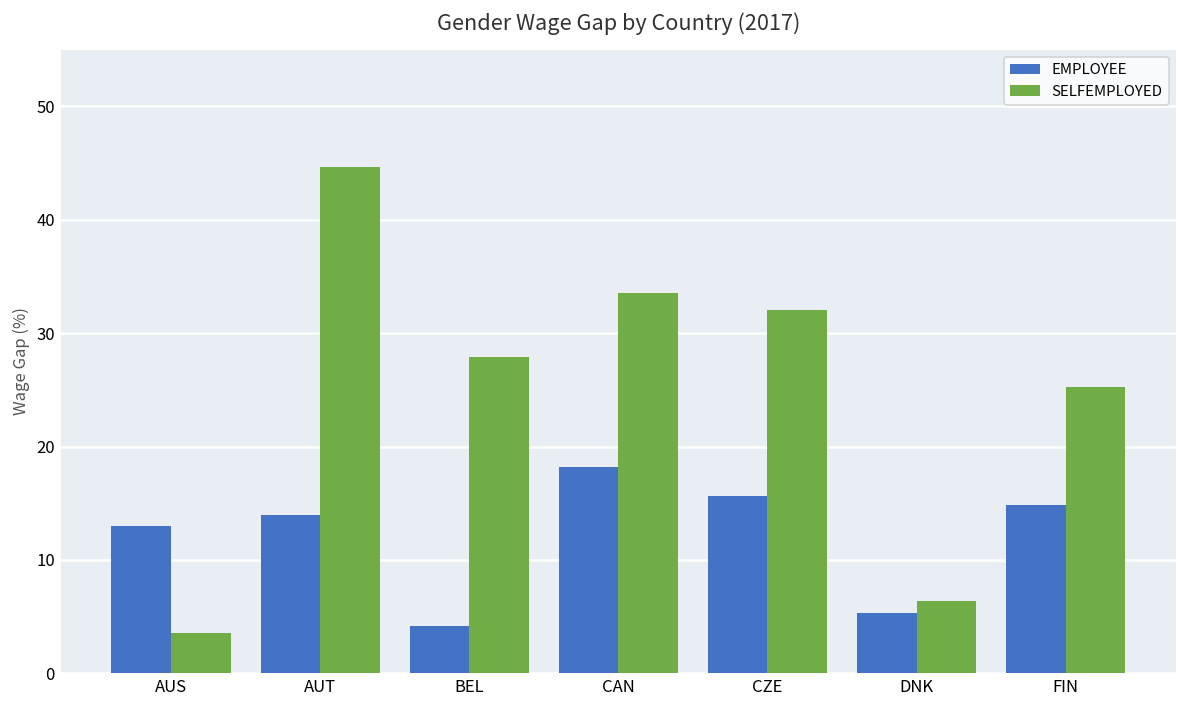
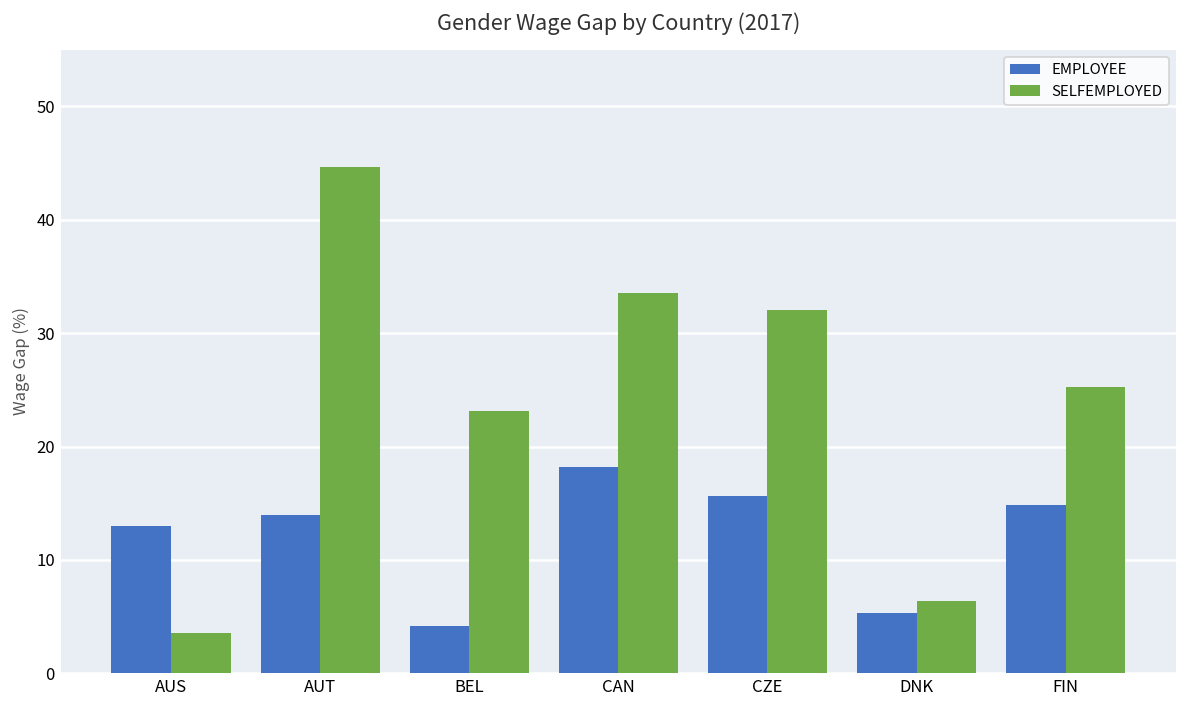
SELFEMPLOYED, BEL: 28 -> 23
